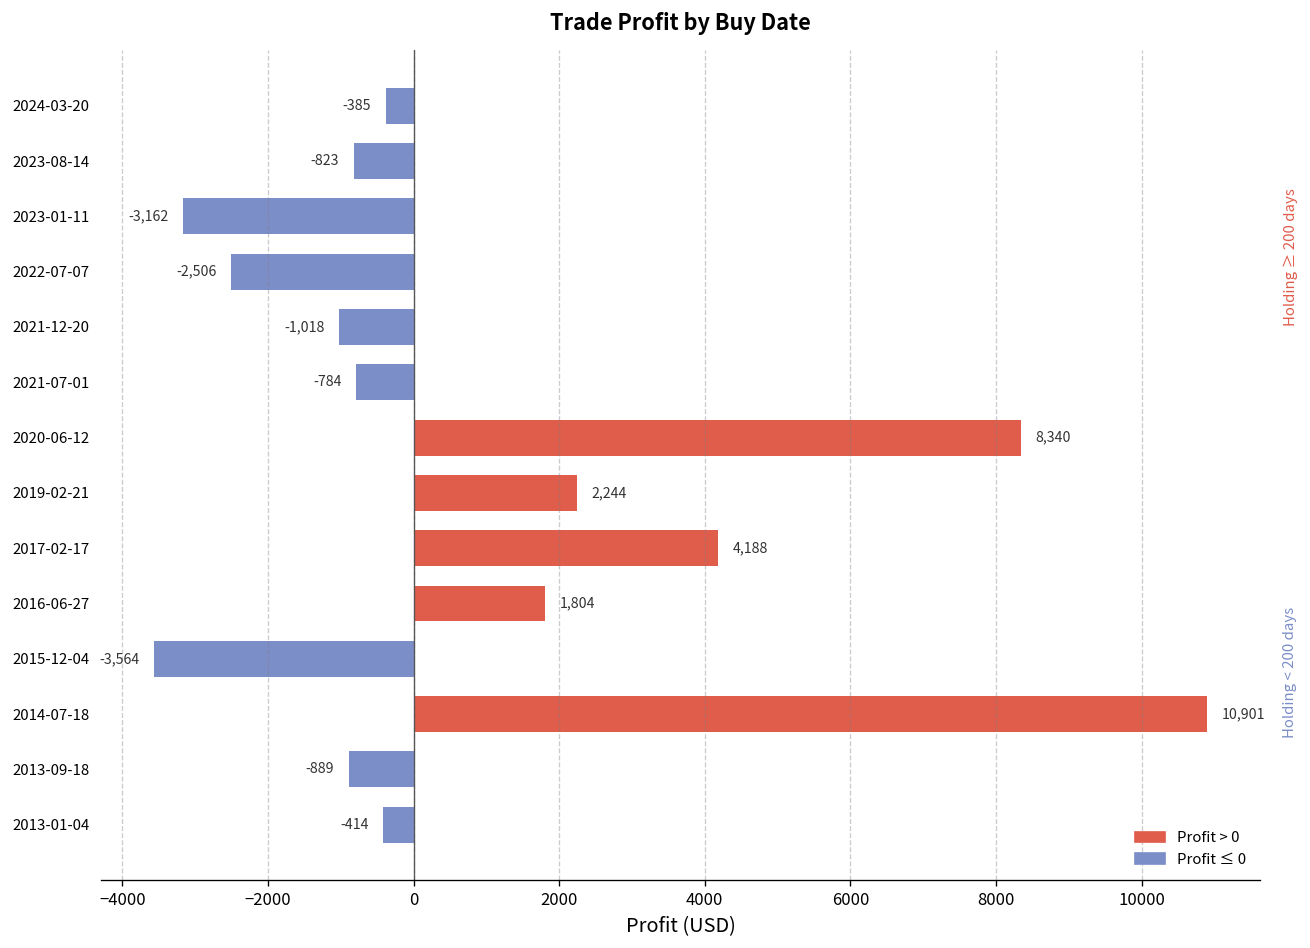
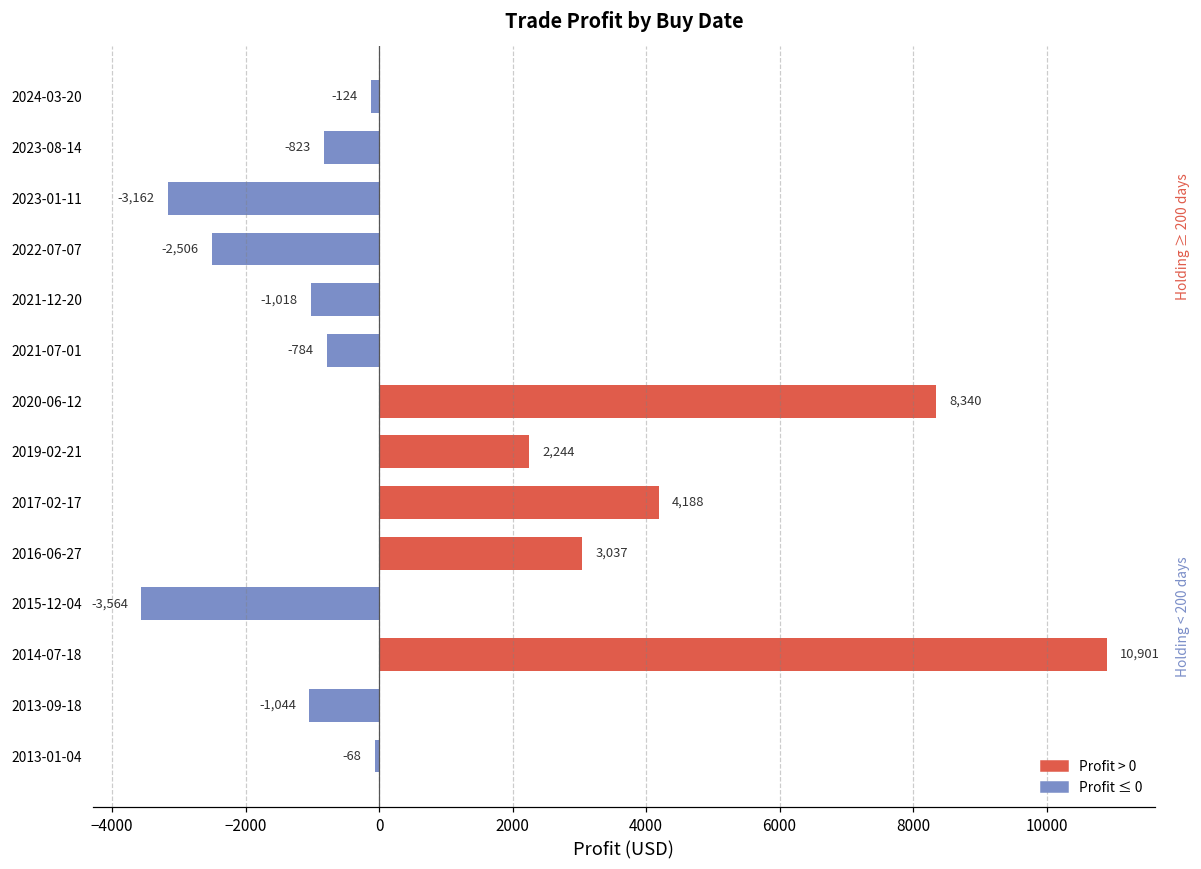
2024-03-20: -385 -> -124
2016-06-27: 1,804 -> 3,037
2013-09-18: -889 -> -1,044
2013-01-04: -414 -> -68
